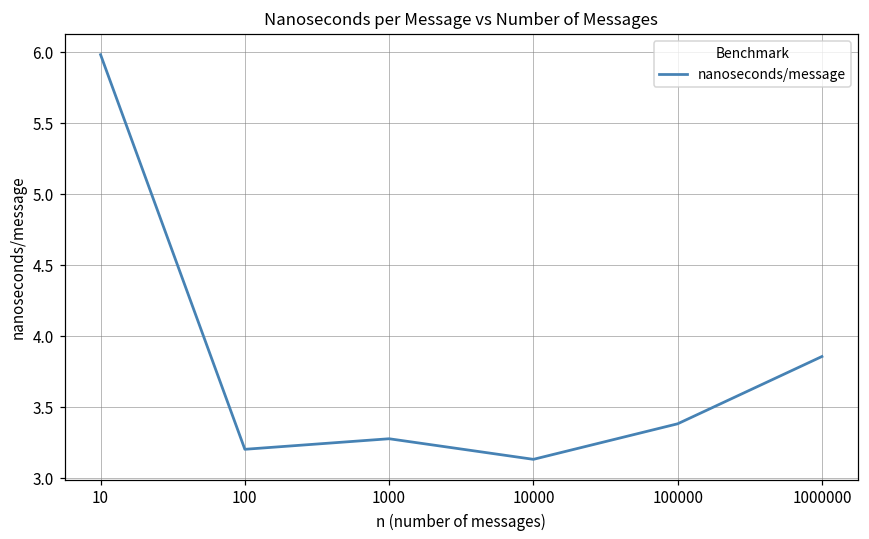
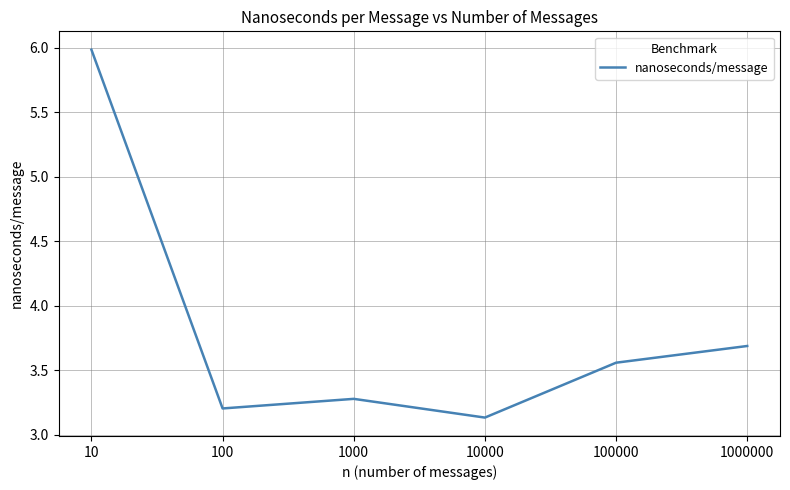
100000: 3.38 -> 3.56
1000000: 3.86 -> 3.69
